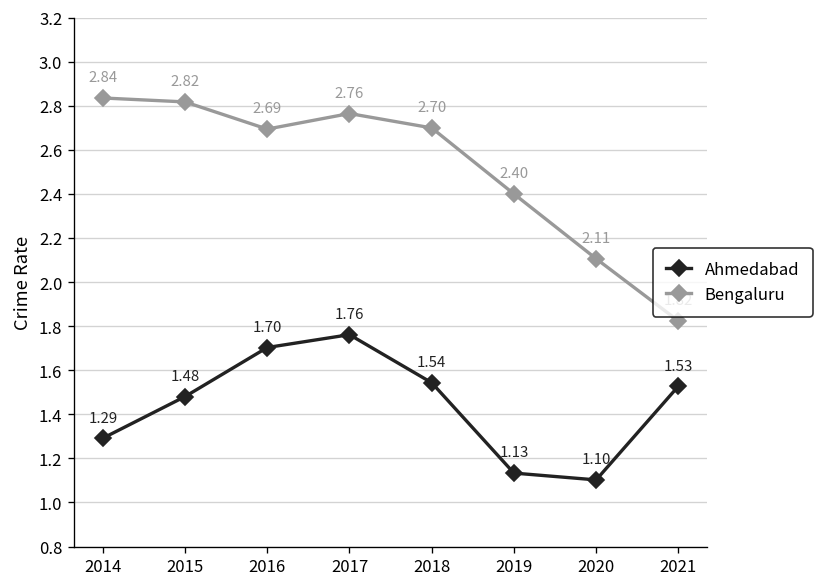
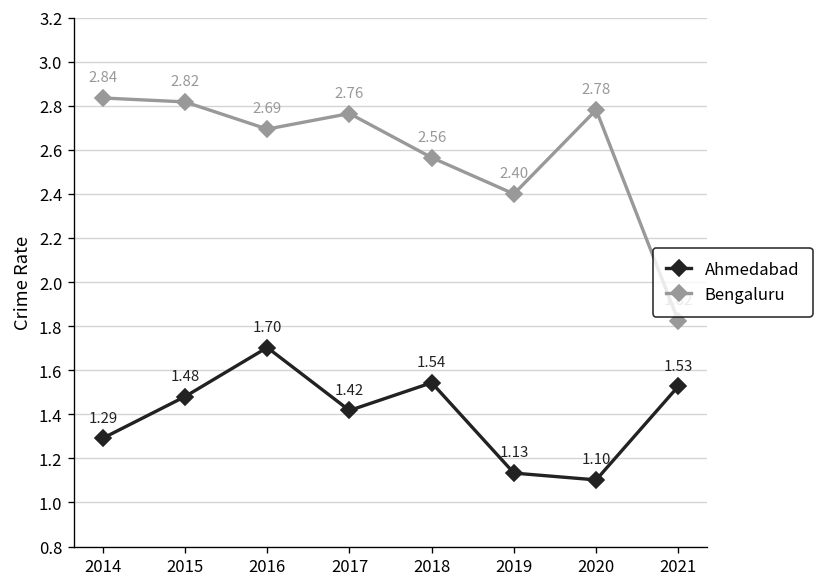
Ahmedabad, 2017: 1.76 -> 1.42
Bengaluru, 2018: 2.70 -> 2.56
Bengaluru, 2020: 2.11 -> 2.78
